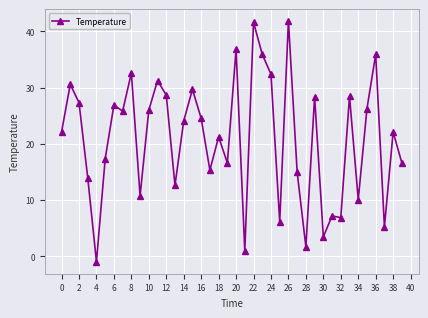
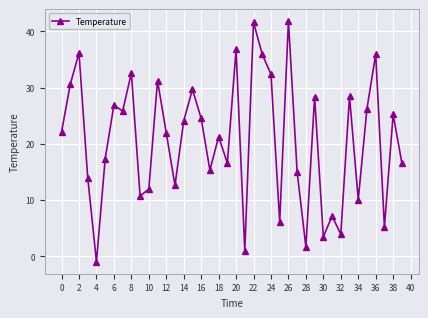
2: 27 -> 36
10: 26 -> 12
12: 29 -> 22
32: 7 -> 4
38: 22 -> 25
